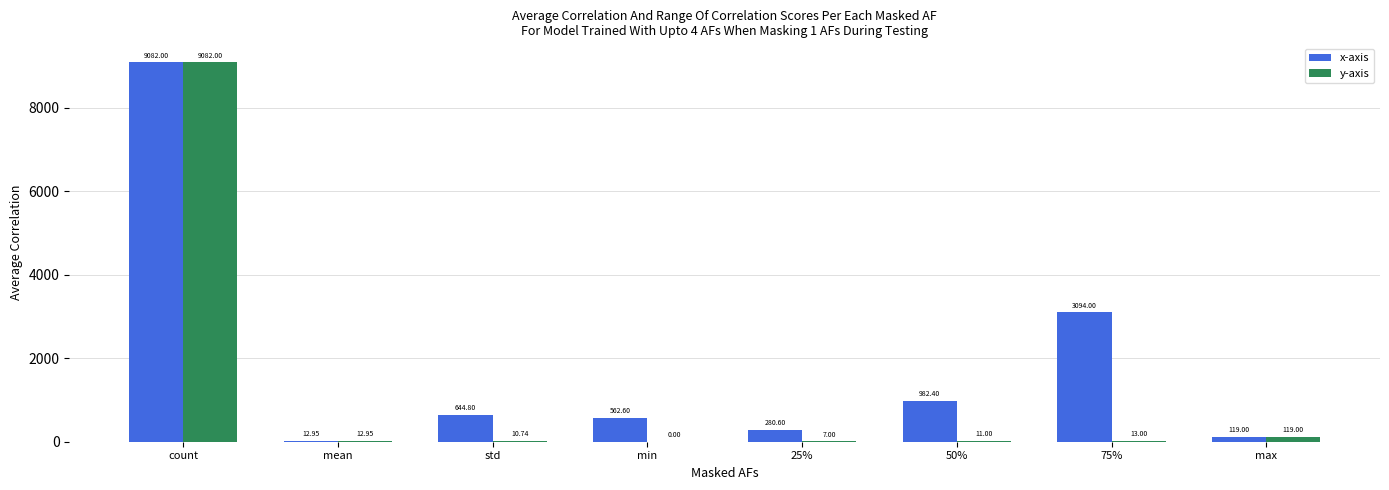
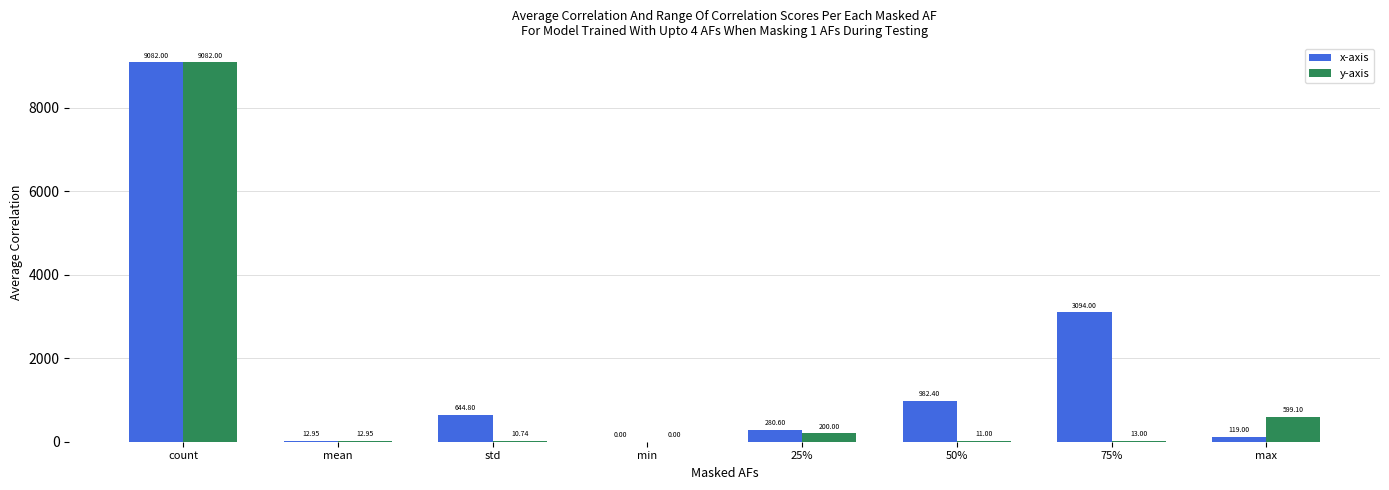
x-axis, min: 562.60 -> 0.00
y-axis, 25%: 7.00 -> 200.00
y-axis, max: 119.00 -> 599.10
